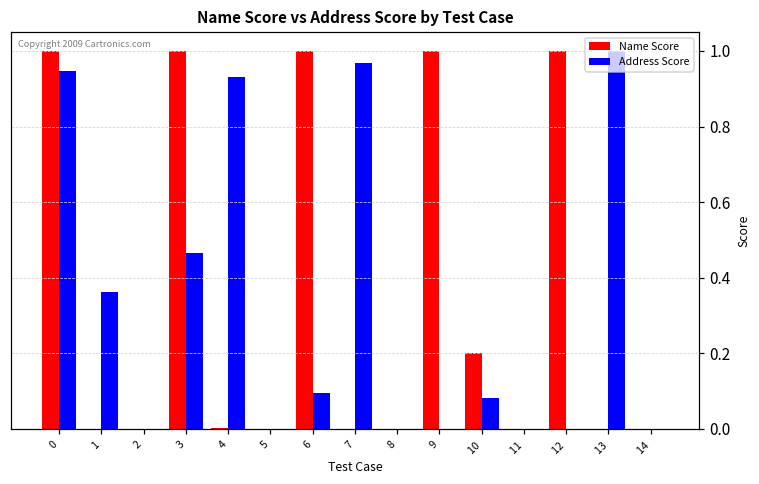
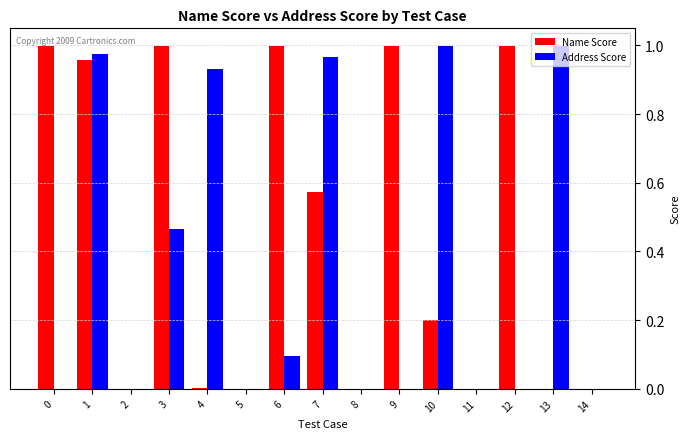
Address Score, 0: 0.95 -> 0.00
Name Score, 1: 0.00 -> 0.96
Address Score, 1: 0.36 -> 0.98
Name Score, 7: 0.00 -> 0.57
Address Score, 10: 0.08 -> 1.00
